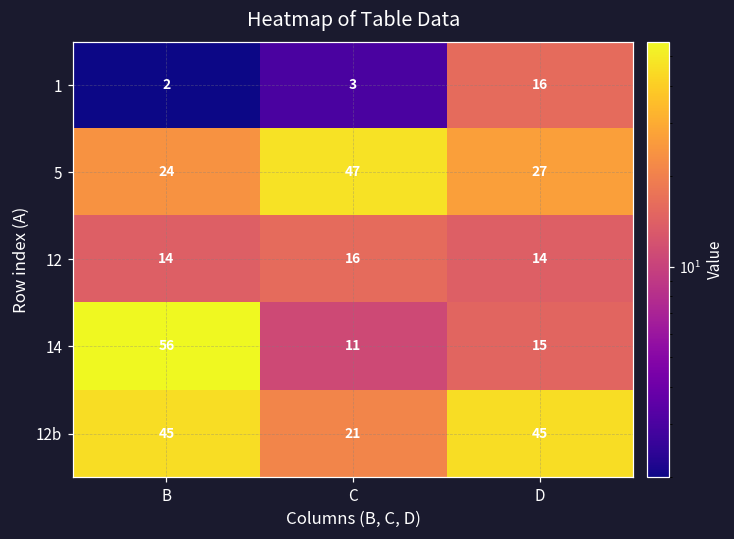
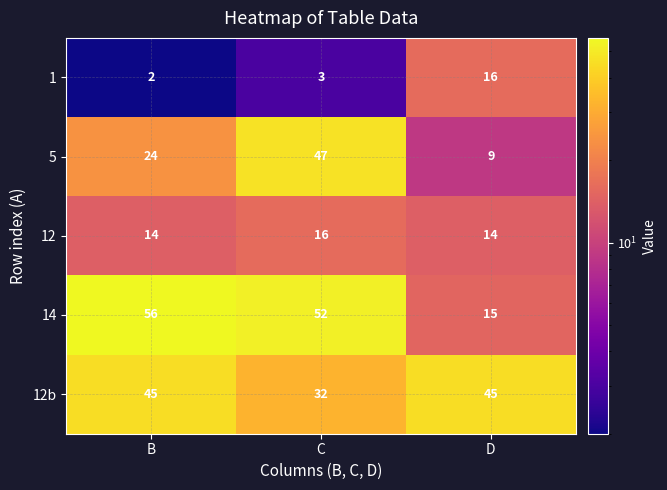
5, D: 27 -> 9
14, C: 11 -> 52
12b, C: 21 -> 32
